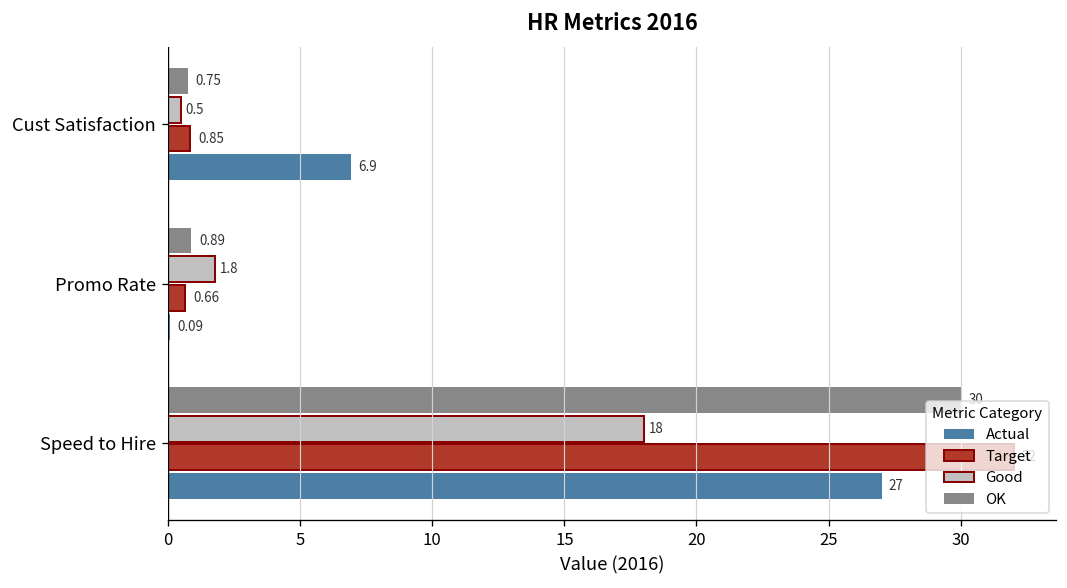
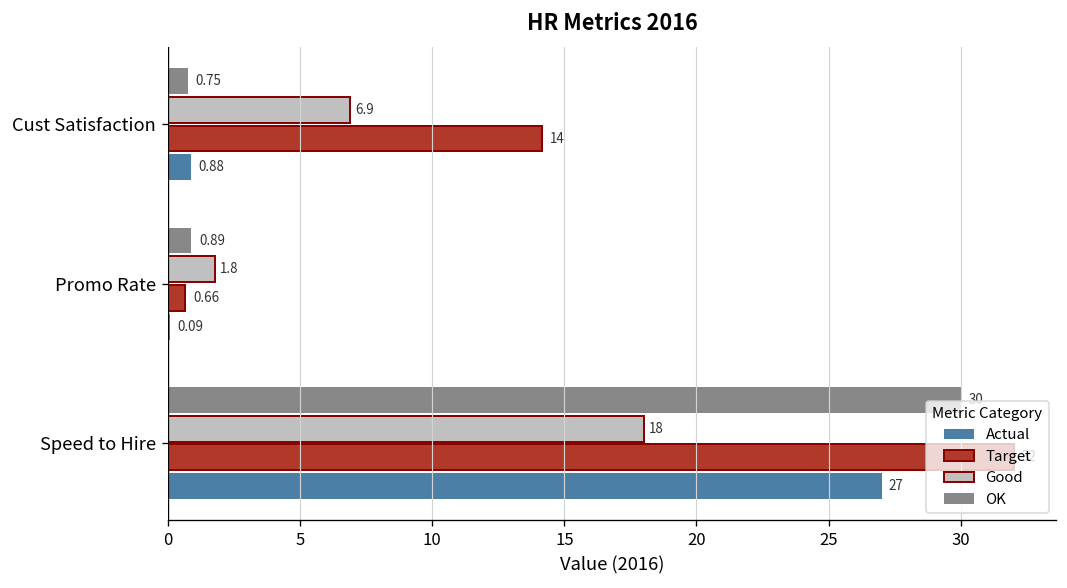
Good, Cust Satisfaction: 0.5 -> 6.9
Target, Cust Satisfaction: 0.85 -> 14
Actual, Cust Satisfaction: 6.9 -> 0.88
